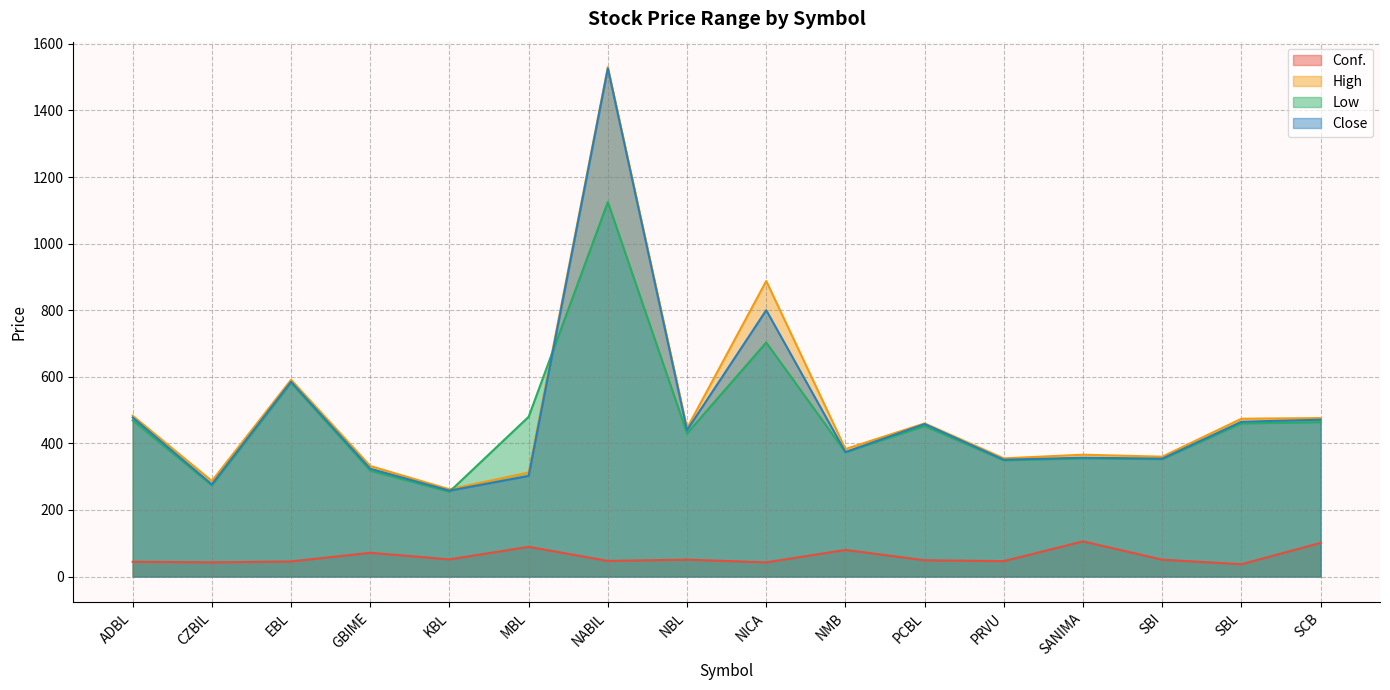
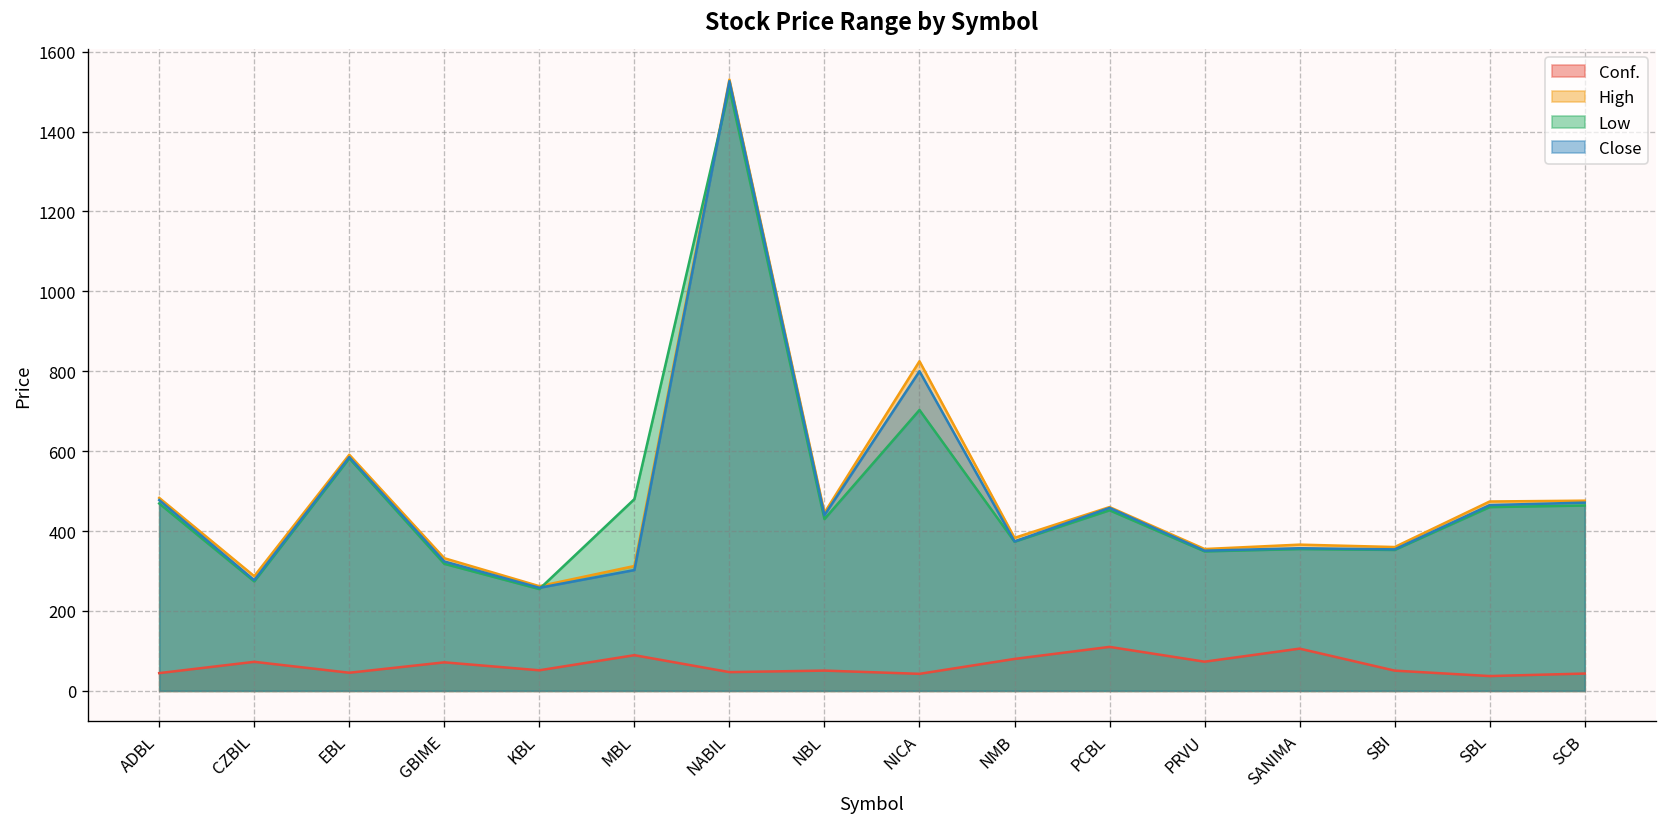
Conf., CZBIL: 40 -> 70
Low, NABIL: 1120 -> 1510
High, NICA: 890 -> 830
Conf., PCBL: 50 -> 110
Conf., PRVU: 50 -> 70
Conf., SCB: 100 -> 40
